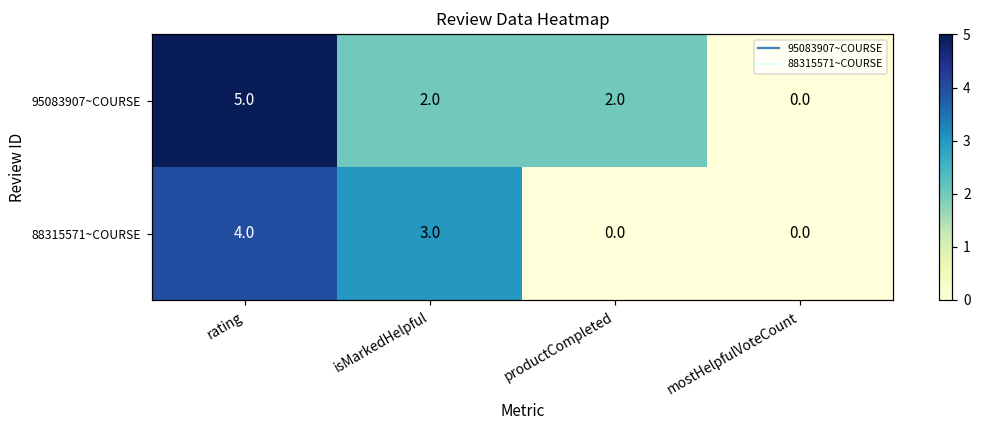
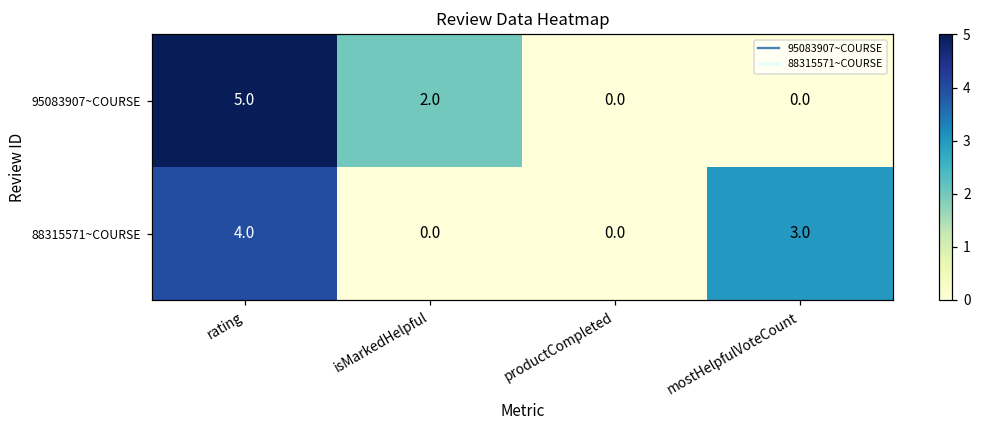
95083907~COURSE, productCompleted: 2.0 -> 0.0
88315571~COURSE, isMarkedHelpful: 3.0 -> 0.0
88315571~COURSE, mostHelpfulVoteCount: 0.0 -> 3.0
